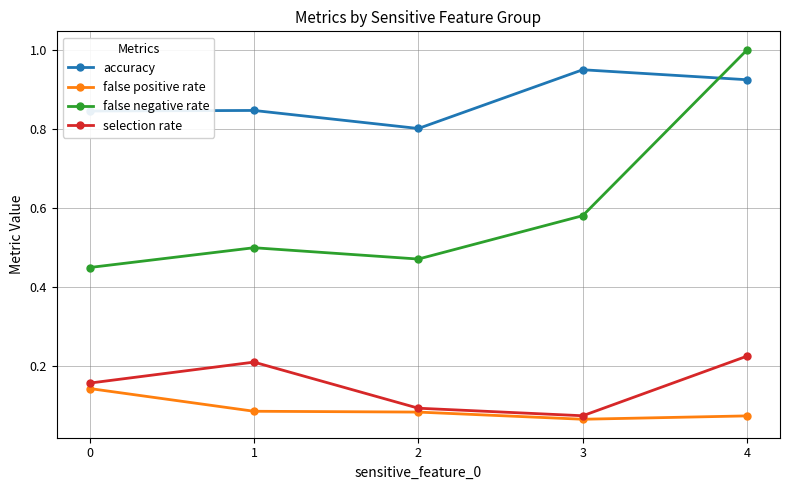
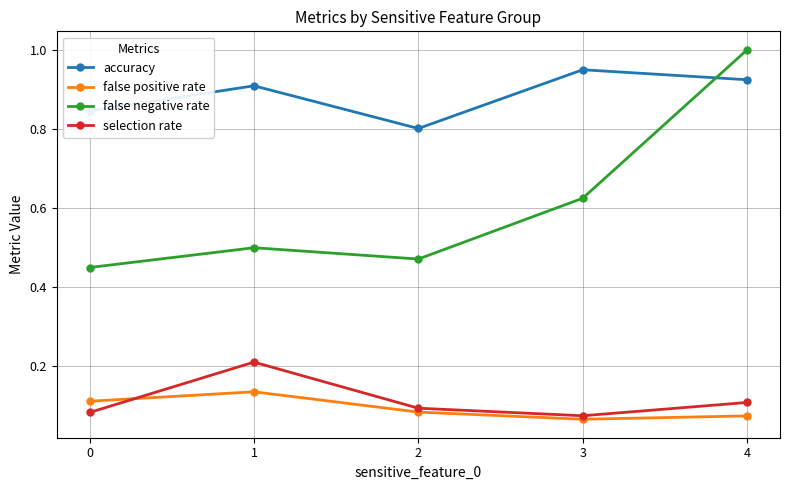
false positive rate, 0: 0.14 -> 0.11
selection rate, 0: 0.16 -> 0.08
accuracy, 1: 0.85 -> 0.91
false positive rate, 1: 0.09 -> 0.14
false negative rate, 3: 0.58 -> 0.63
selection rate, 4: 0.23 -> 0.11
